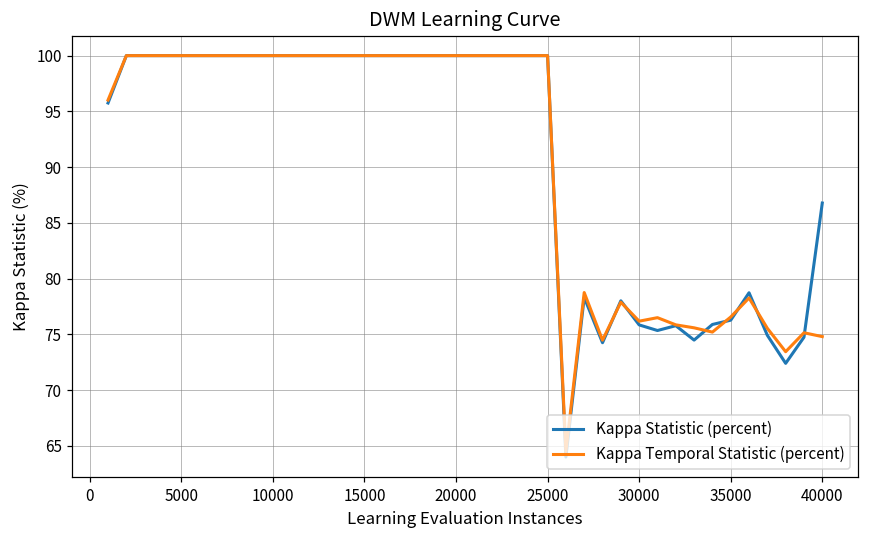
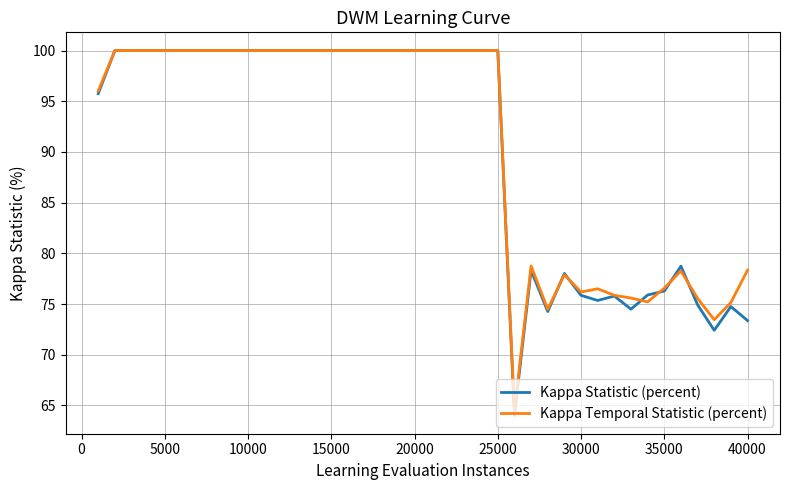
Kappa Statistic (percent), 40000: 86.8 -> 73.4
Kappa Temporal Statistic (percent), 40000: 74.8 -> 78.3
